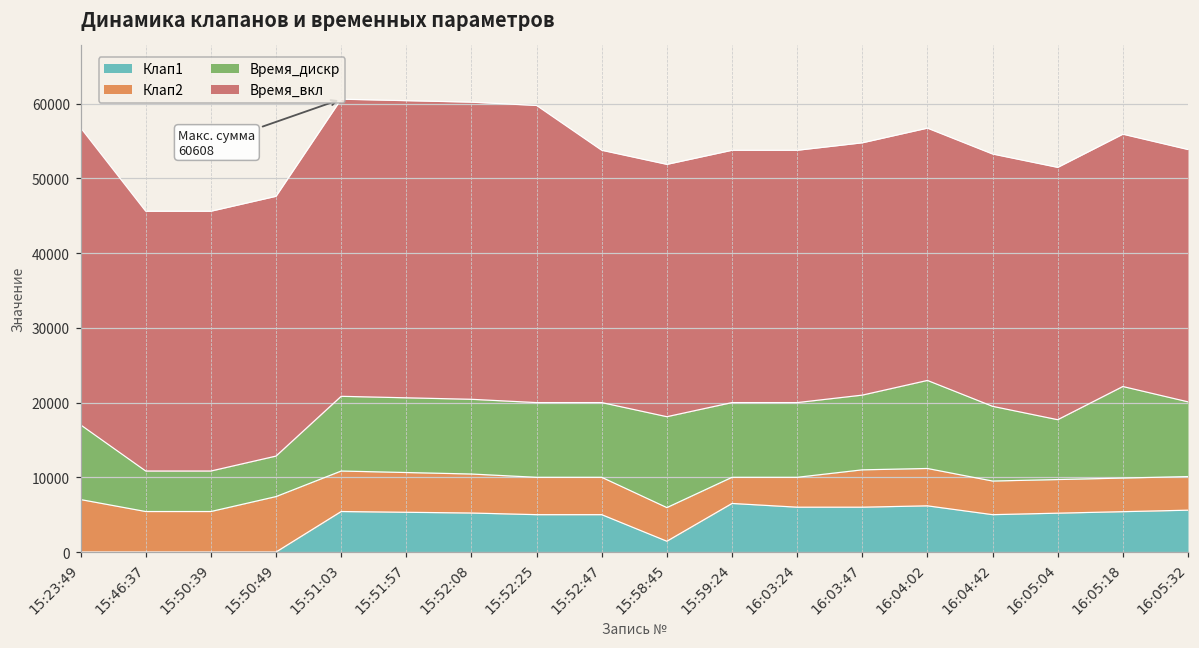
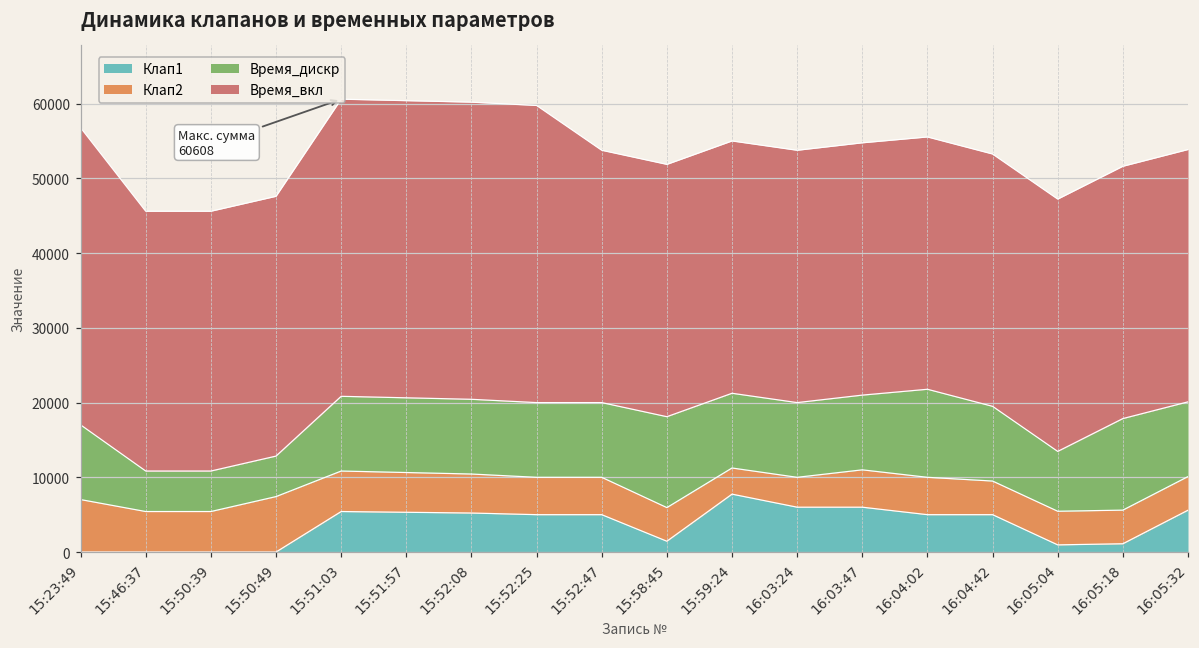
Клап1, 15:59:24: 7000 -> 8000
Клап1, 16:04:02: 6000 -> 5000
Клап1, 16:05:04: 5000 -> 1000
Клап1, 16:05:18: 5000 -> 1000
